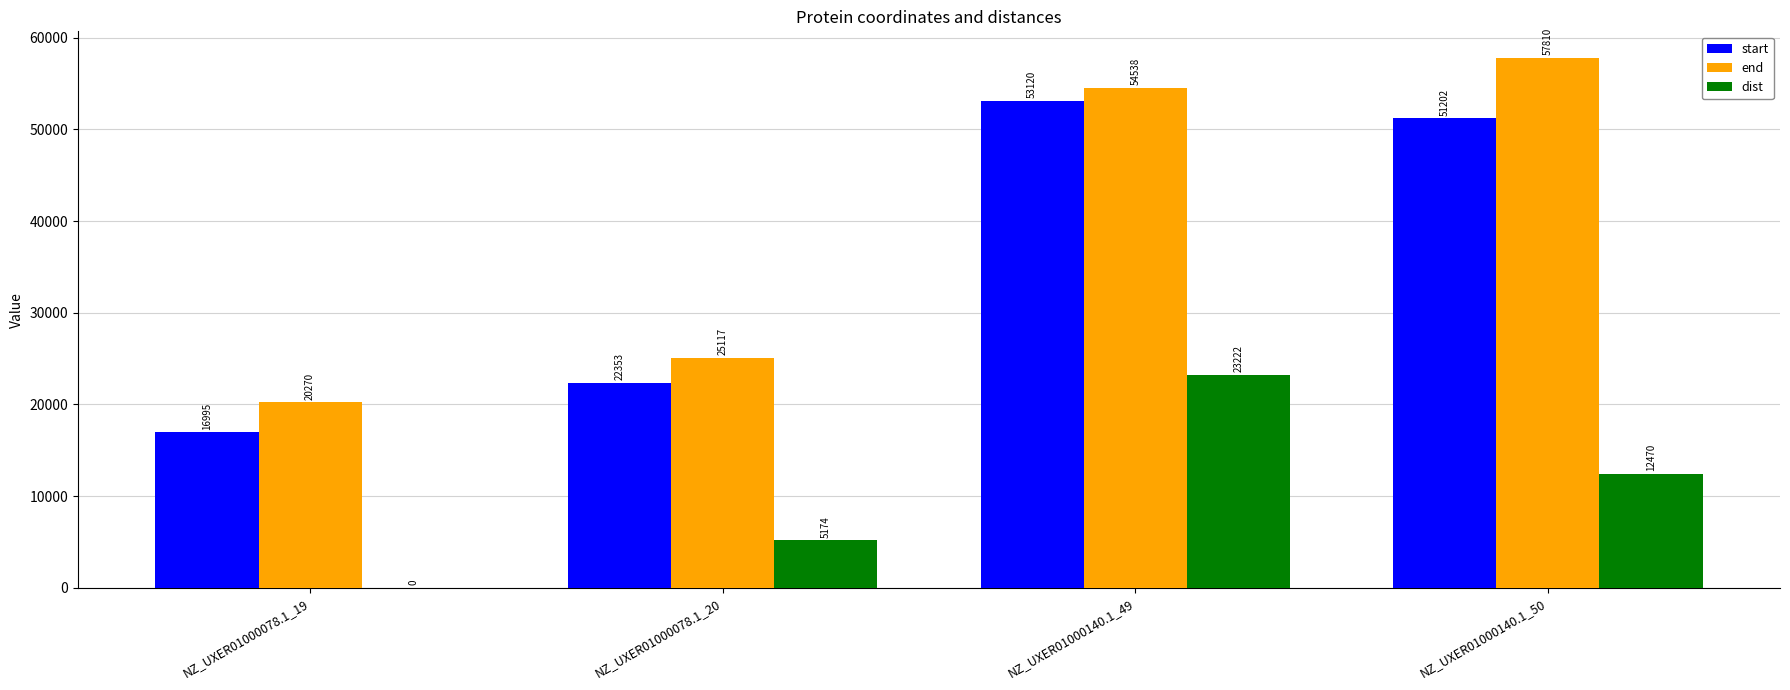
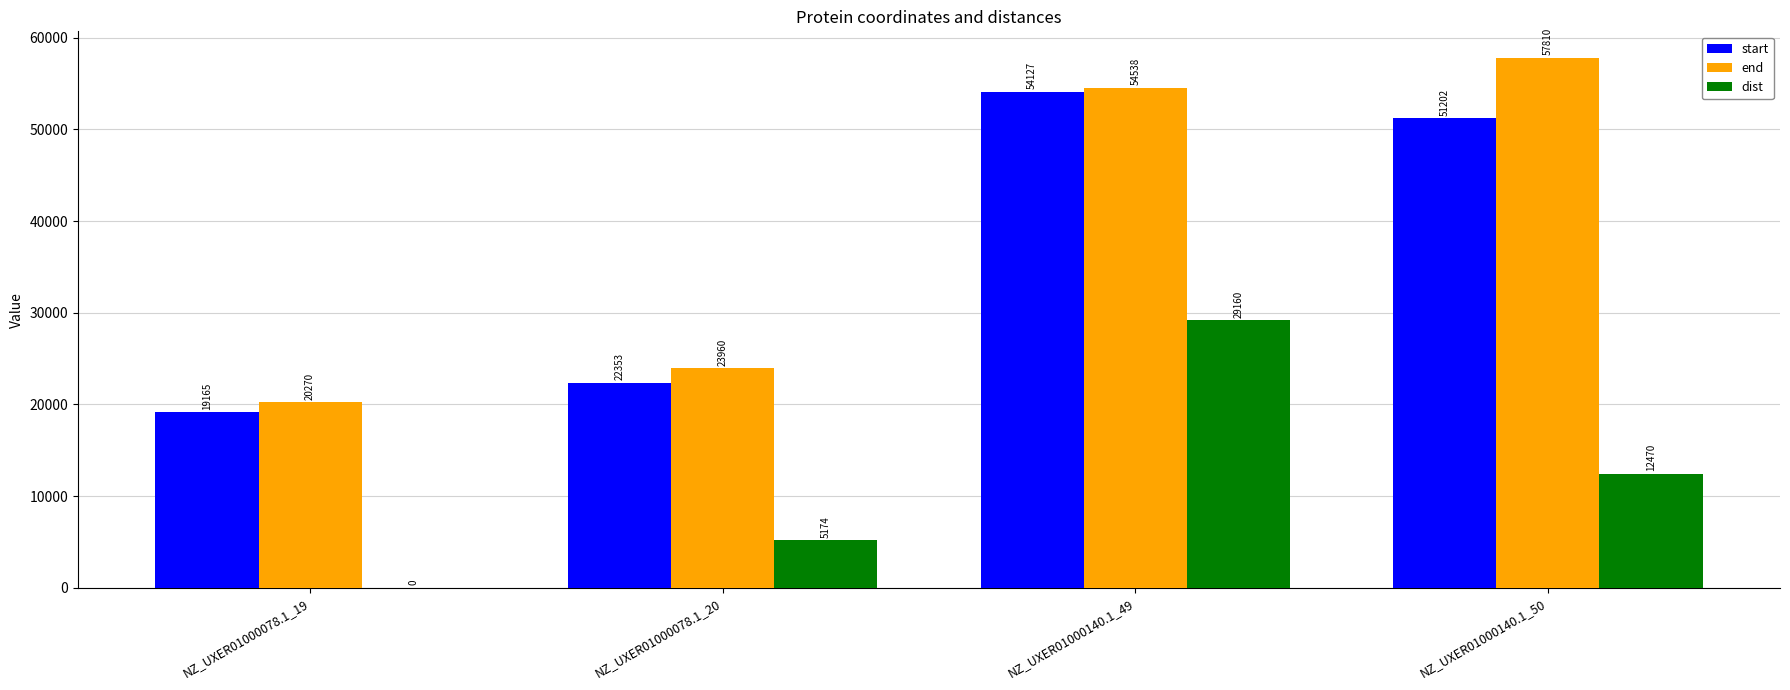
start, NZ_UXER01000078.1_19: 16995 -> 19165
end, NZ_UXER01000078.1_20: 25117 -> 23960
start, NZ_UXER01000140.1_49: 53120 -> 54127
dist, NZ_UXER01000140.1_49: 23222 -> 29160
